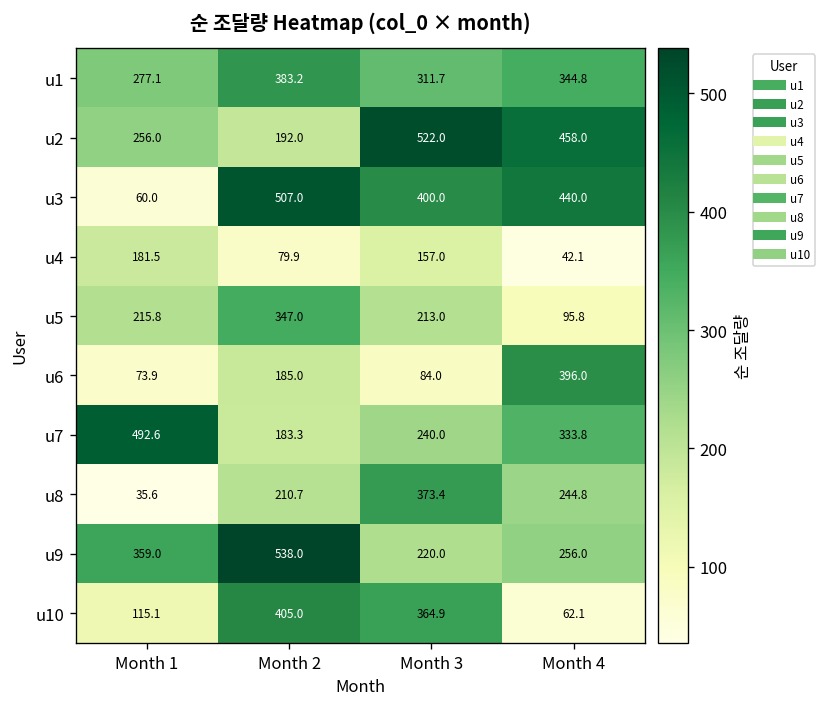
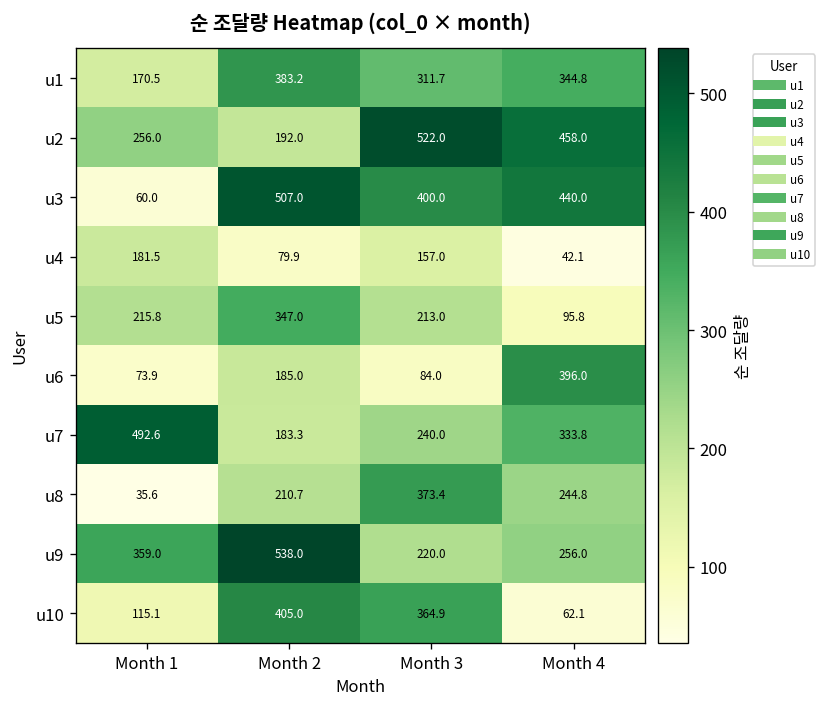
u1, Month 1: 277.1 -> 170.5
